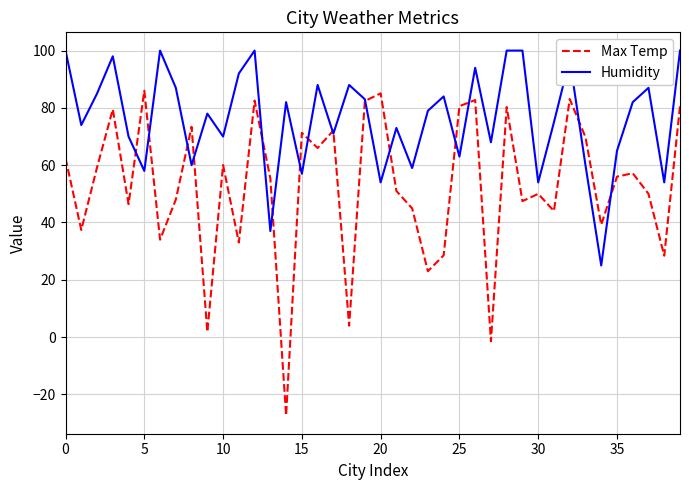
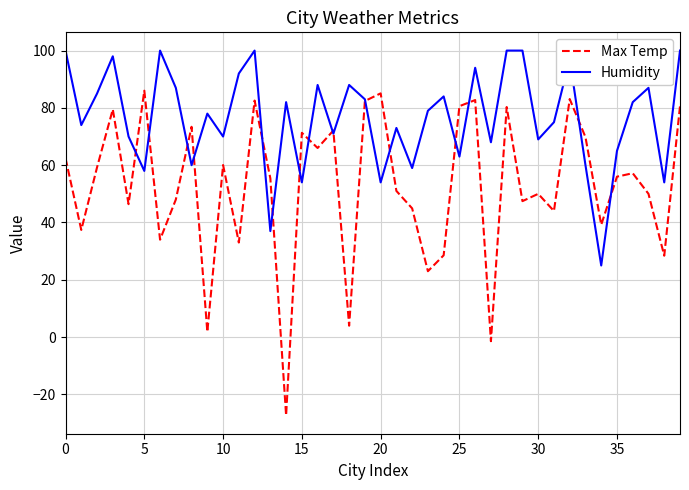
Humidity, 15: 57 -> 54
Humidity, 30: 54 -> 69
